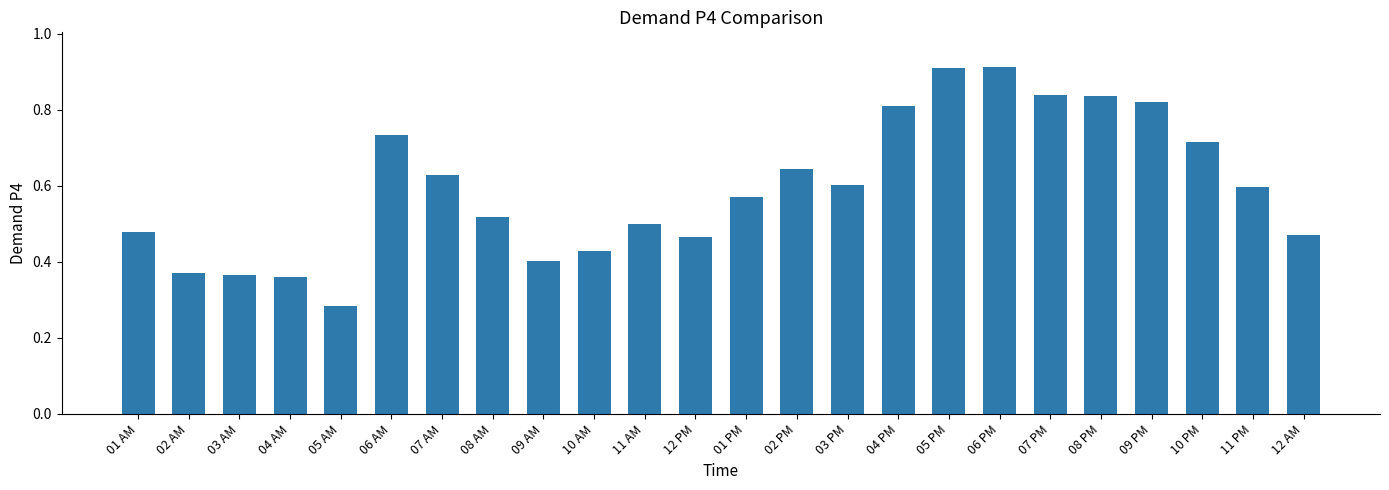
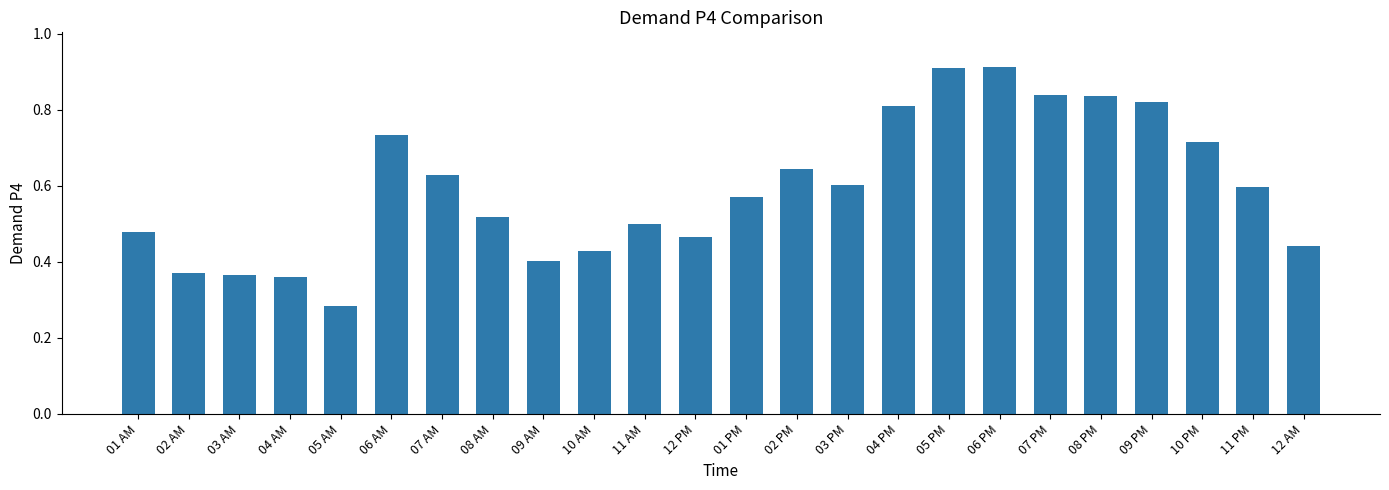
12 AM: 0.47 -> 0.44
